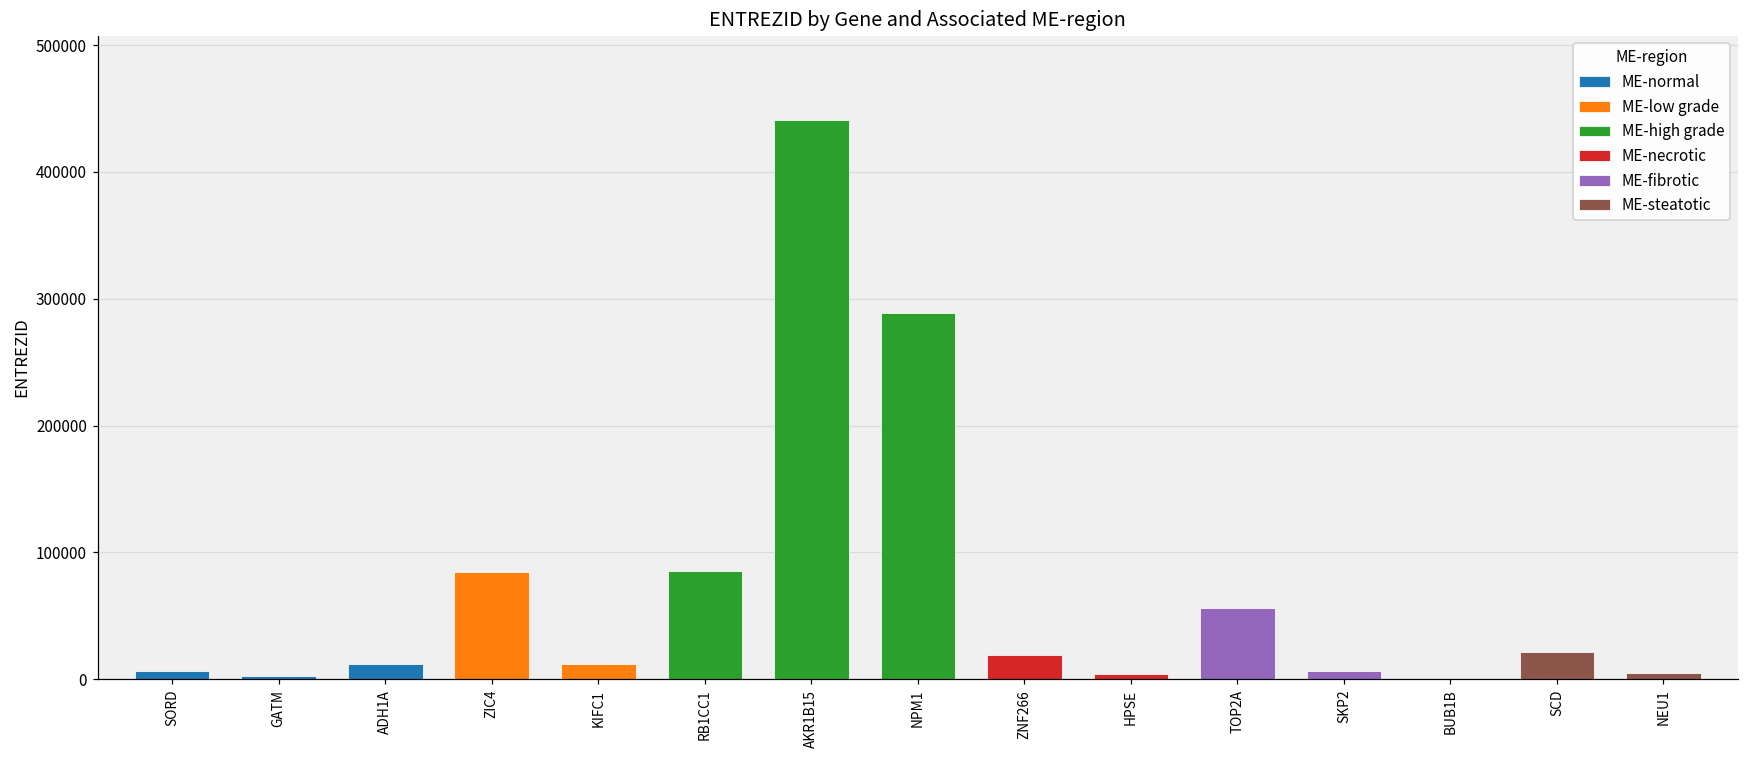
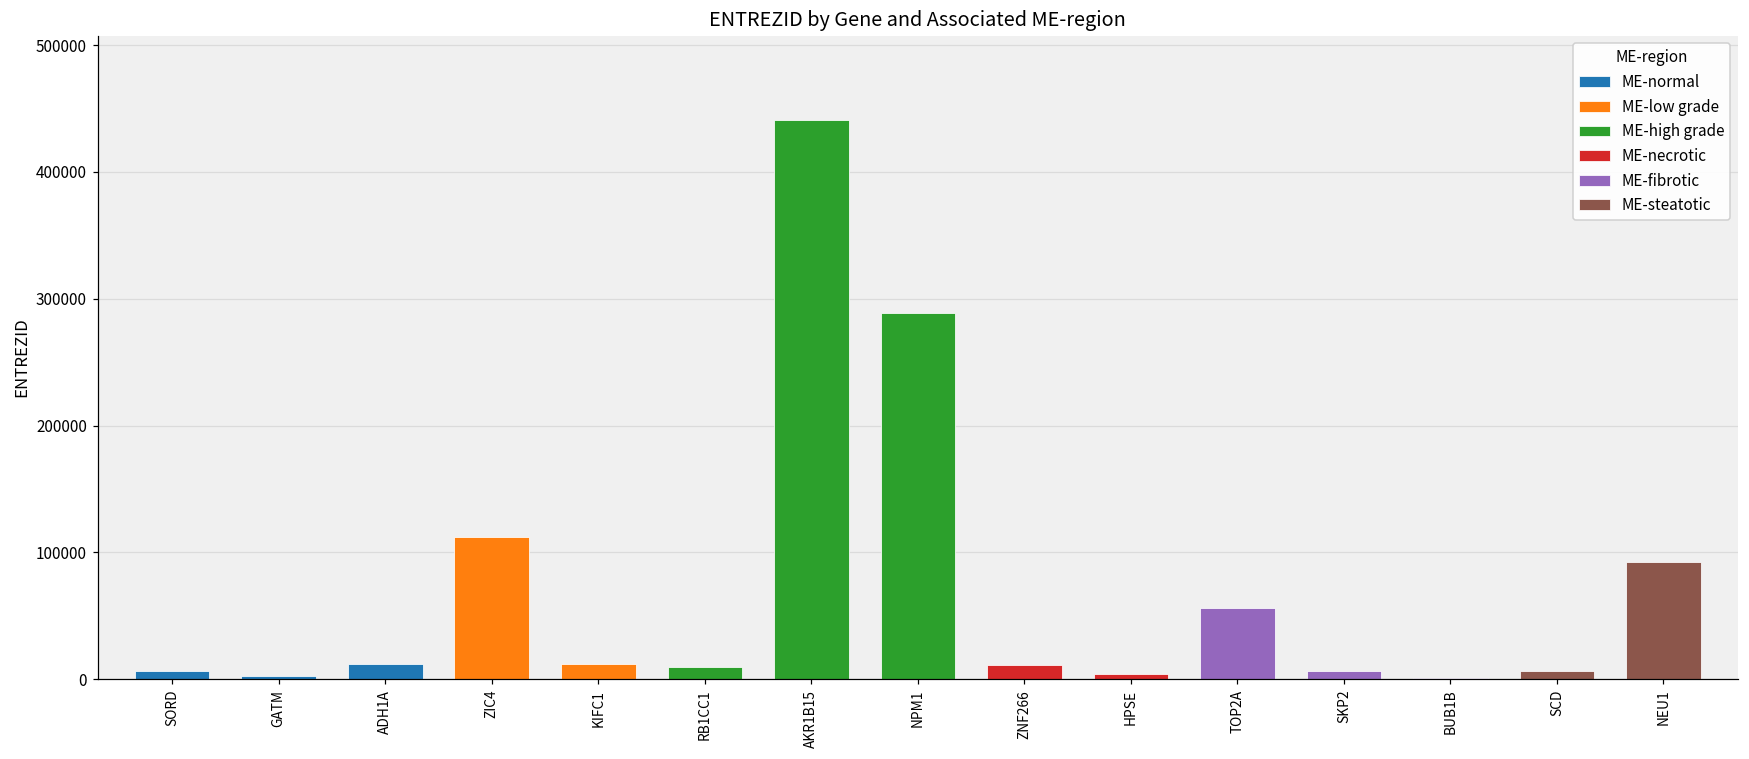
ZIC4: 84000 -> 112000
RB1CC1: 86000 -> 10000
ZNF266: 19000 -> 11000
SCD: 21000 -> 6000
NEU1: 5000 -> 92000
